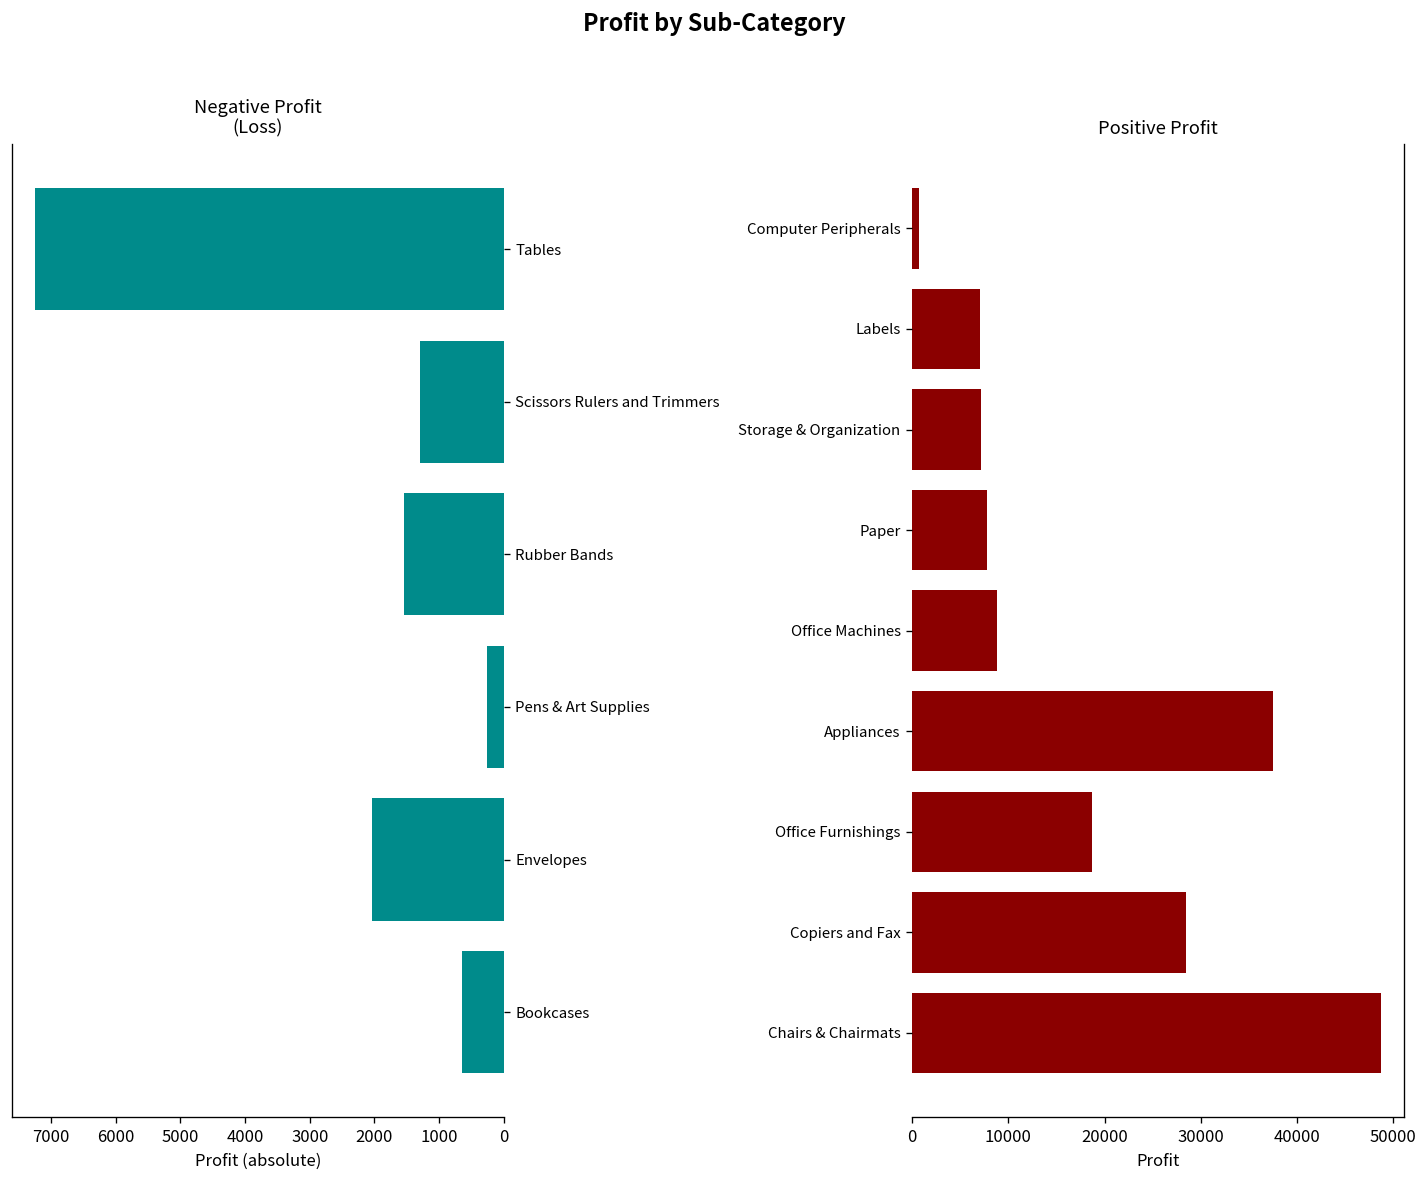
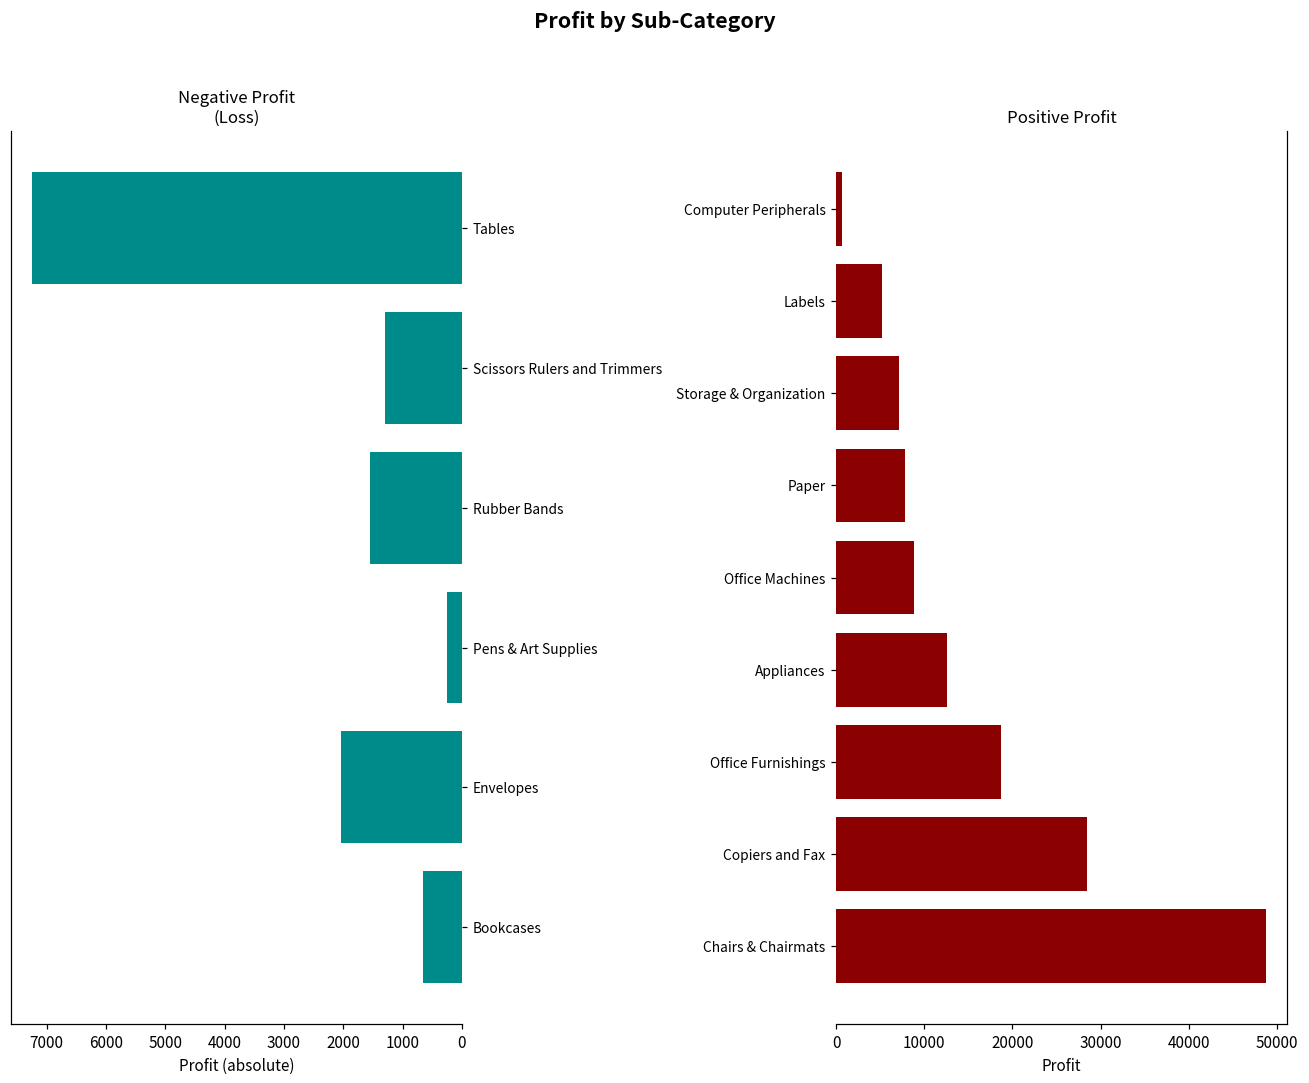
Positive Profit, Labels: 7000 -> 5000
Positive Profit, Appliances: 38000 -> 13000
